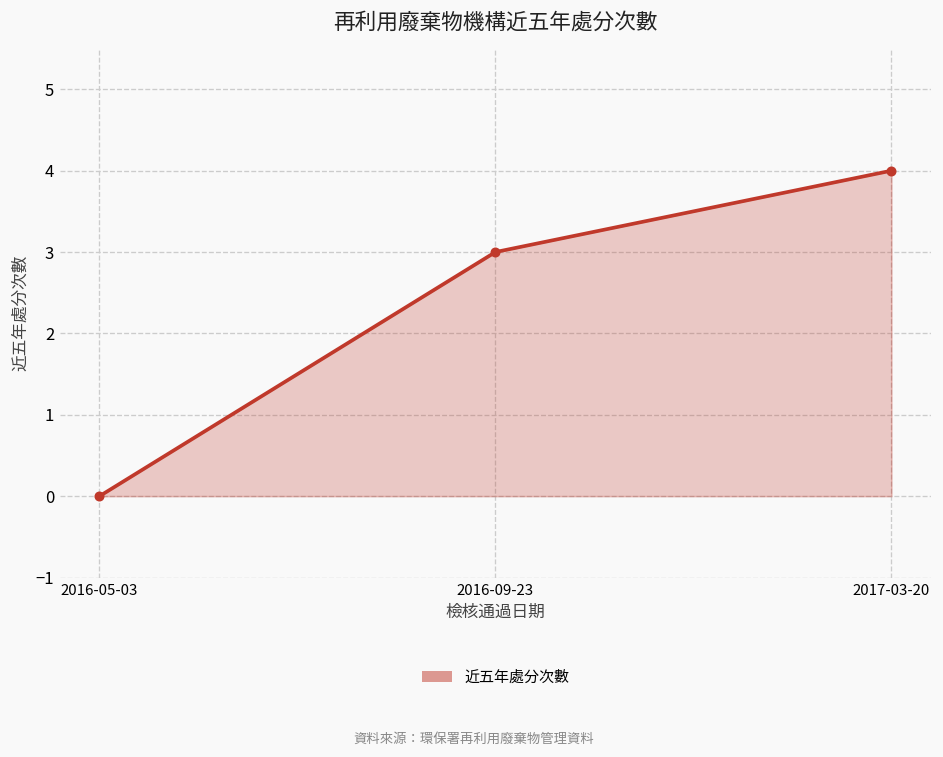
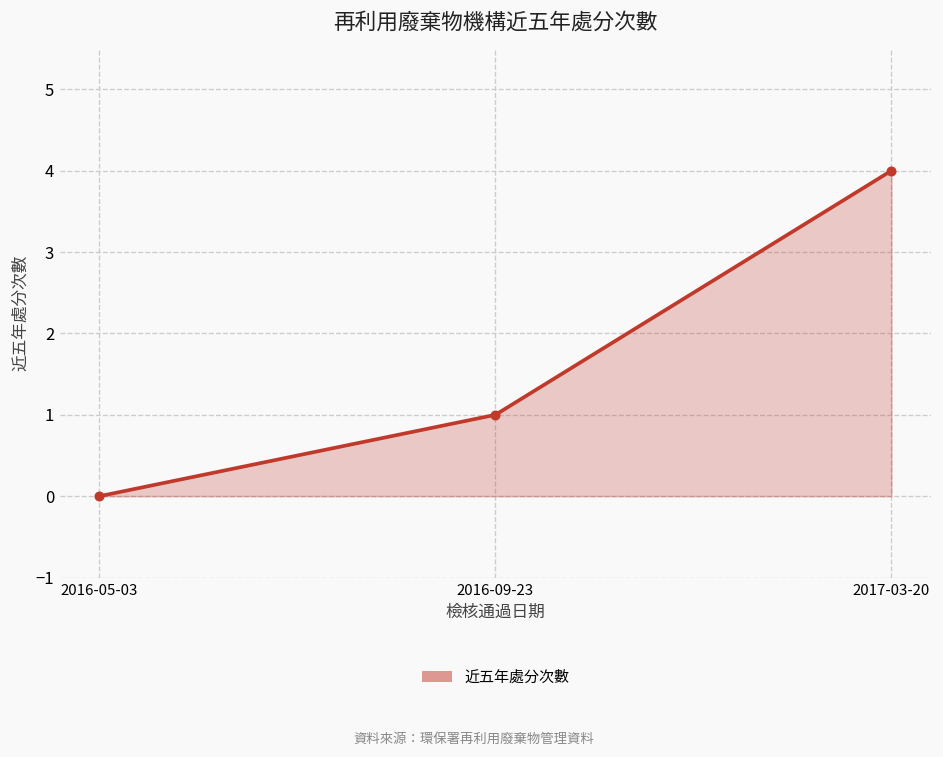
2016-09-23: 3 -> 1
